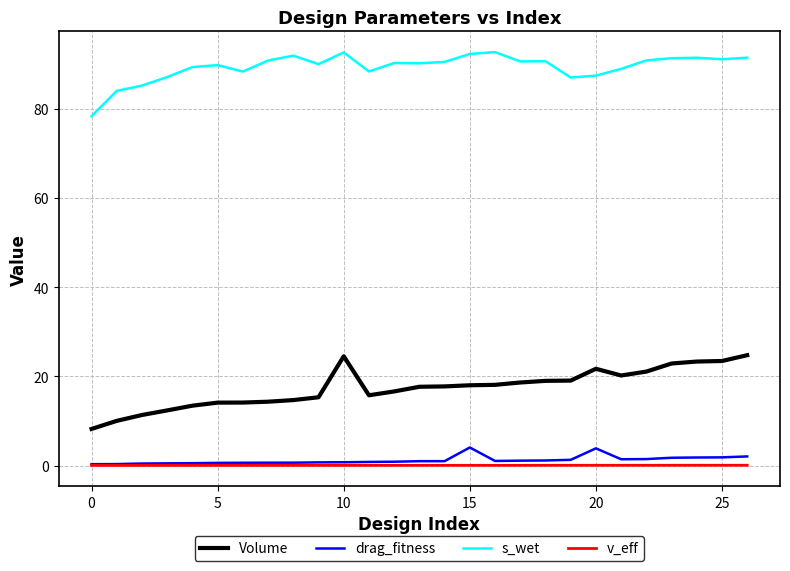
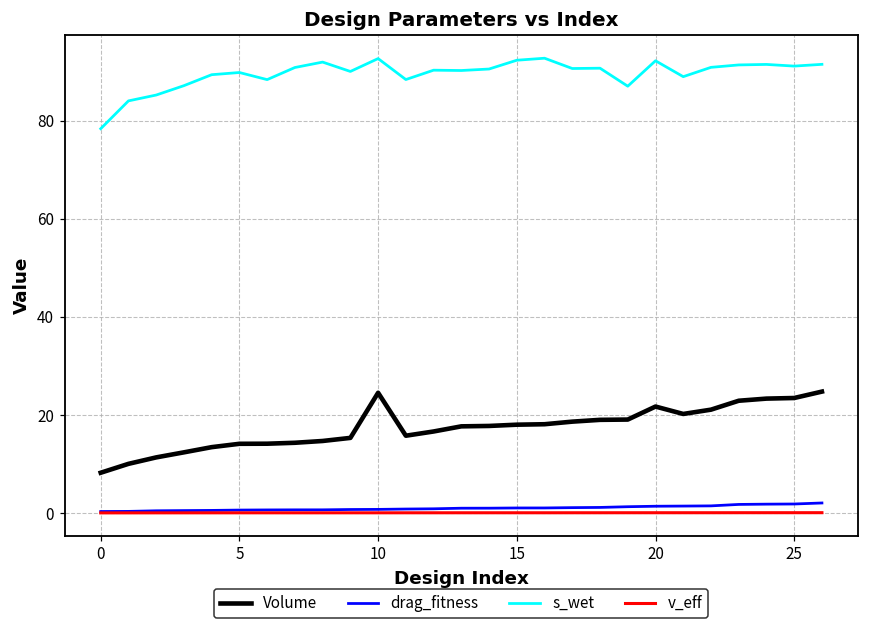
drag_fitness, 15: 4 -> 1
drag_fitness, 20: 4 -> 1
s_wet, 20: 87 -> 92
